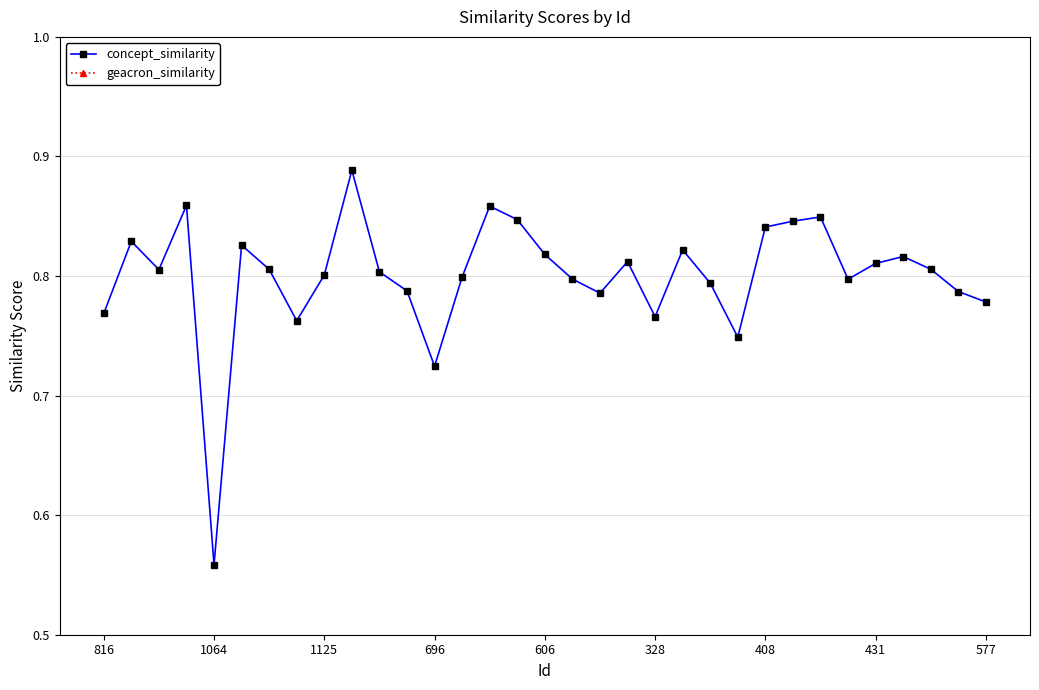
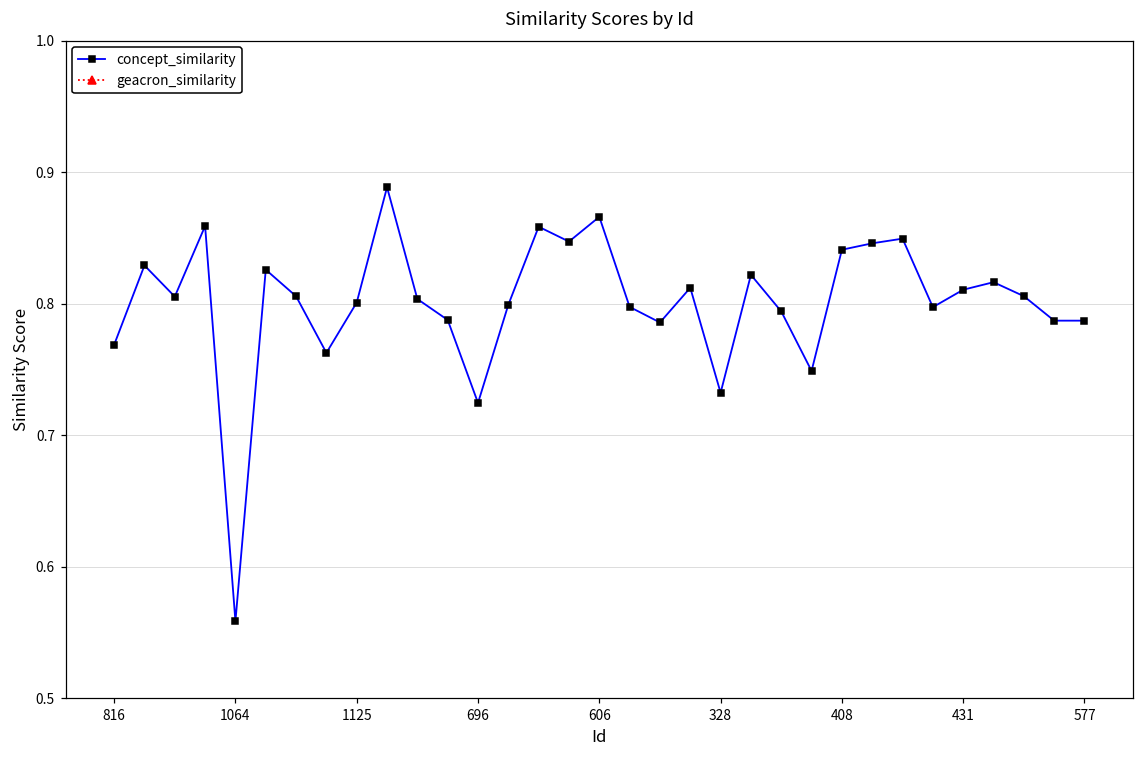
606: 0.818 -> 0.866
328: 0.766 -> 0.732
577: 0.778 -> 0.787
